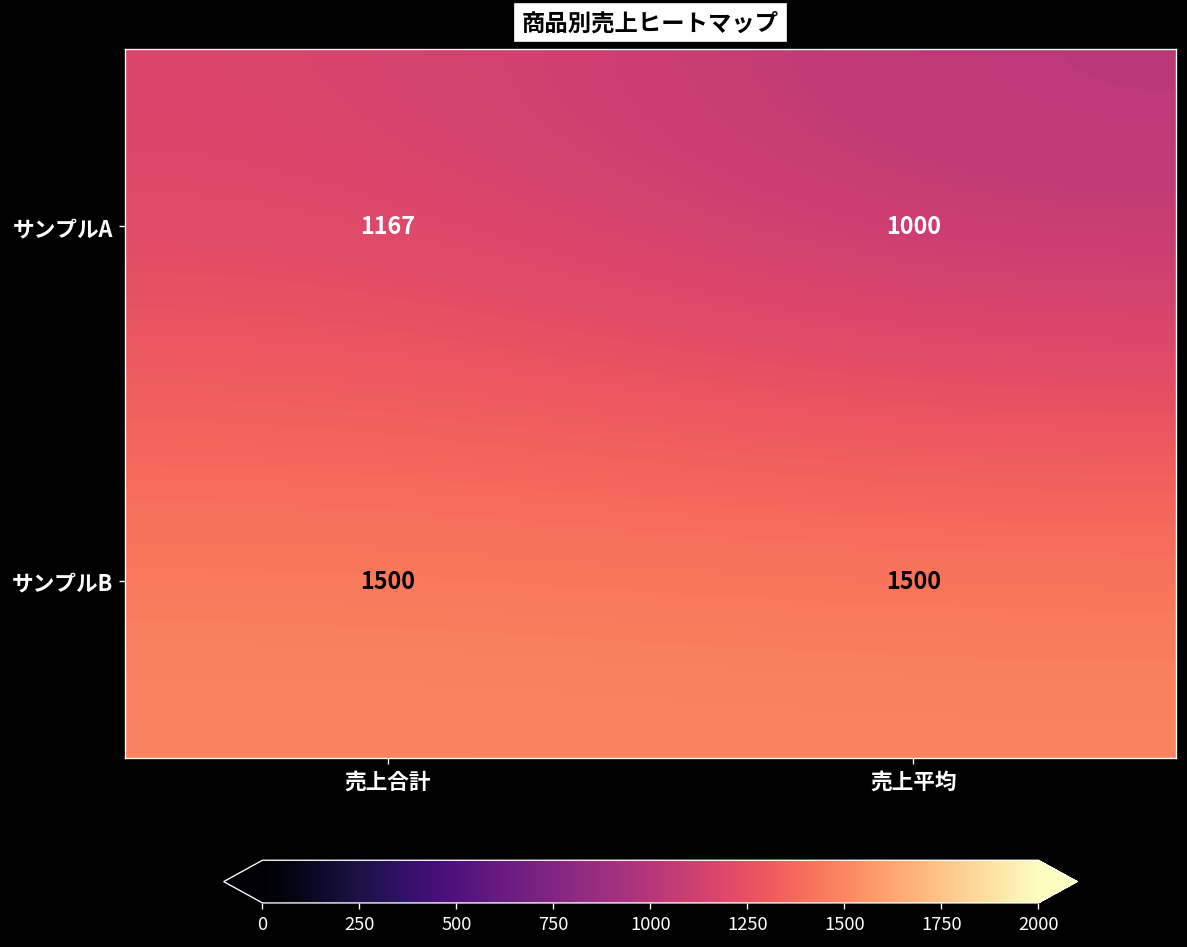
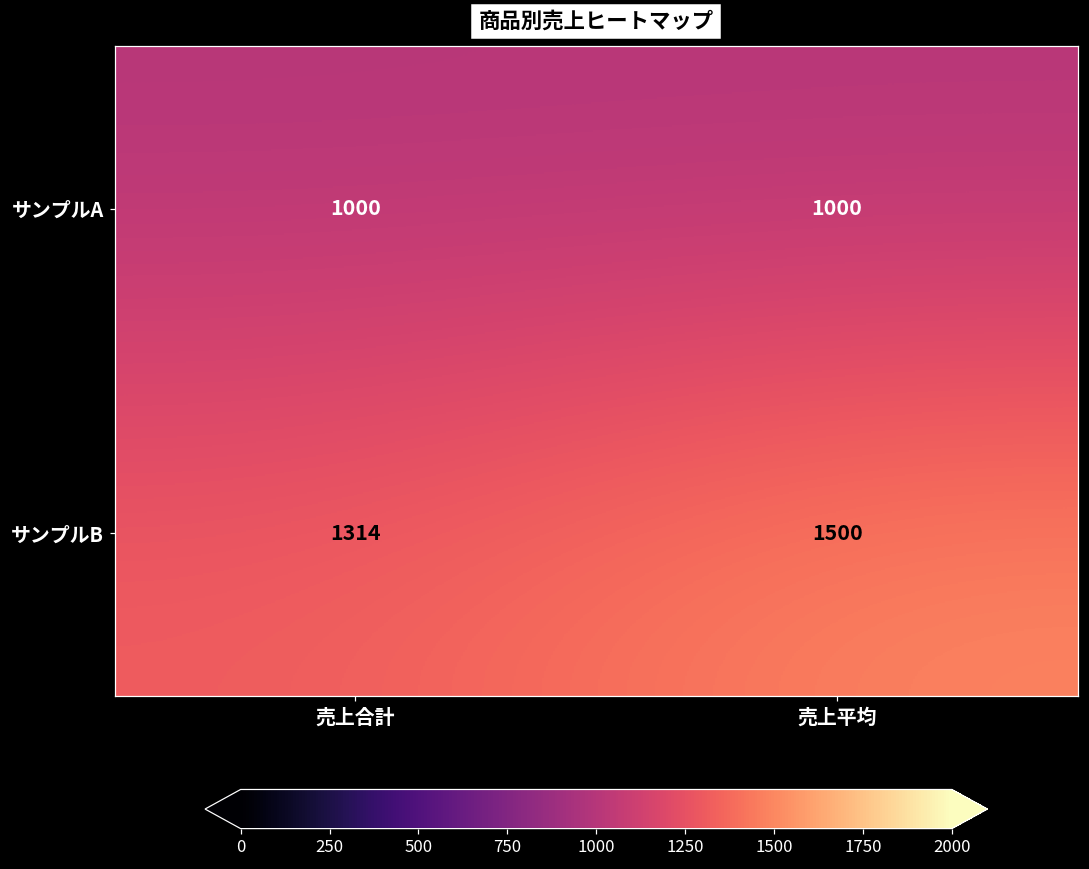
サンプルA, 売上合計: 1167 -> 1000
サンプルB, 売上合計: 1500 -> 1314
